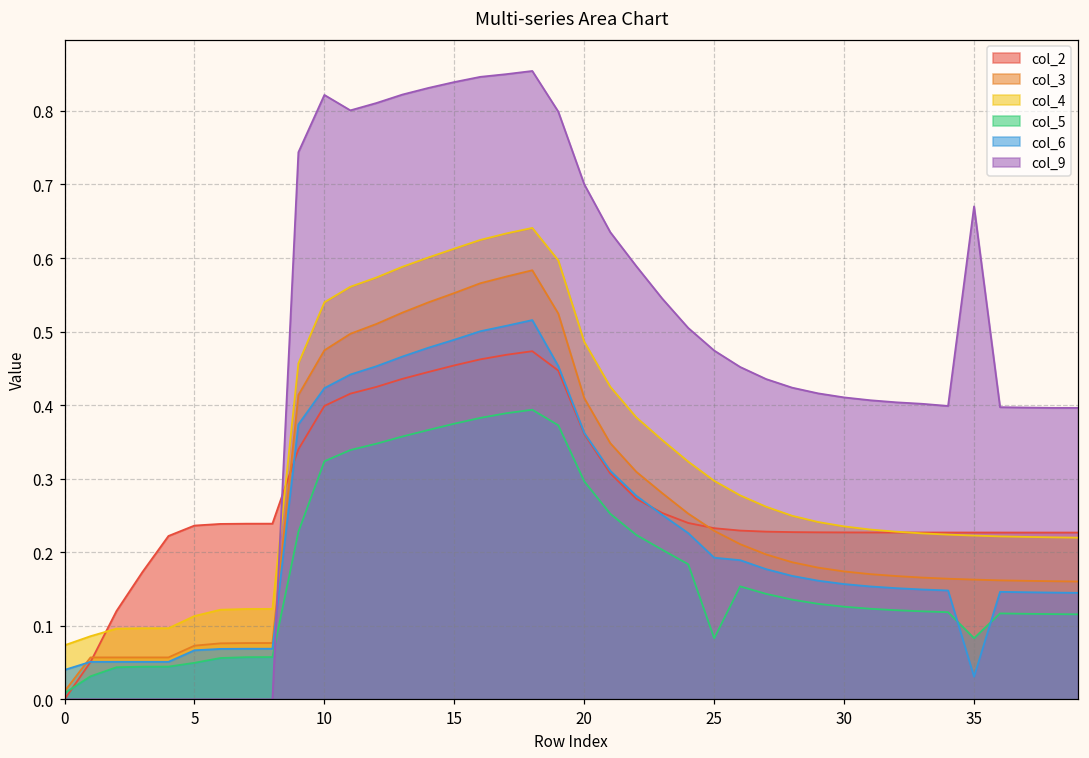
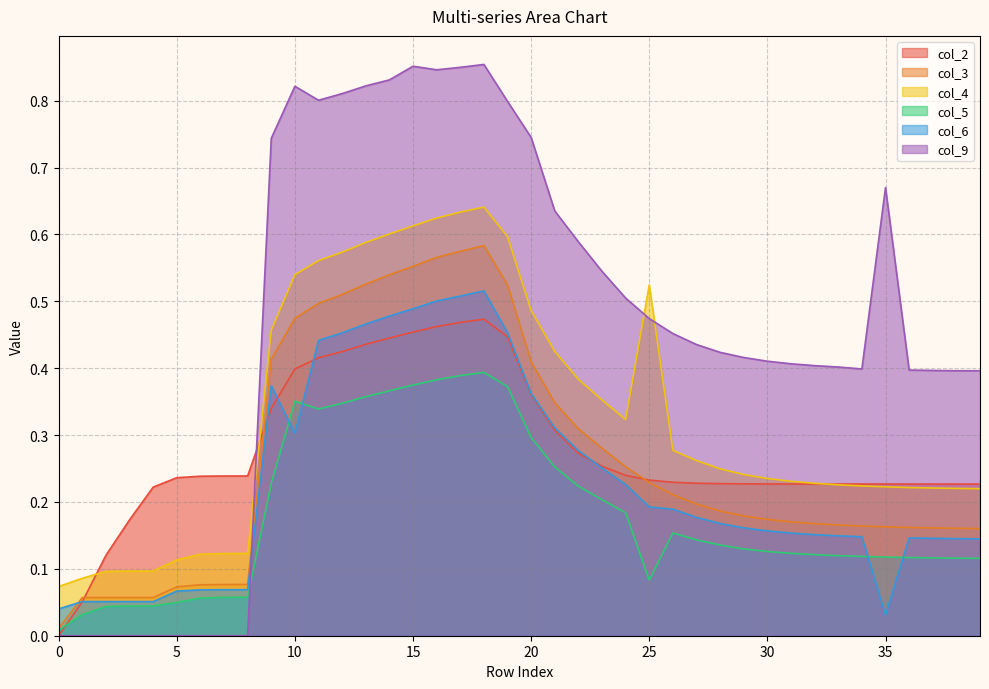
col_5, 10: 0.32 -> 0.35
col_6, 10: 0.42 -> 0.30
col_9, 15: 0.84 -> 0.85
col_9, 20: 0.70 -> 0.75
col_4, 25: 0.30 -> 0.52
col_5, 35: 0.08 -> 0.12
